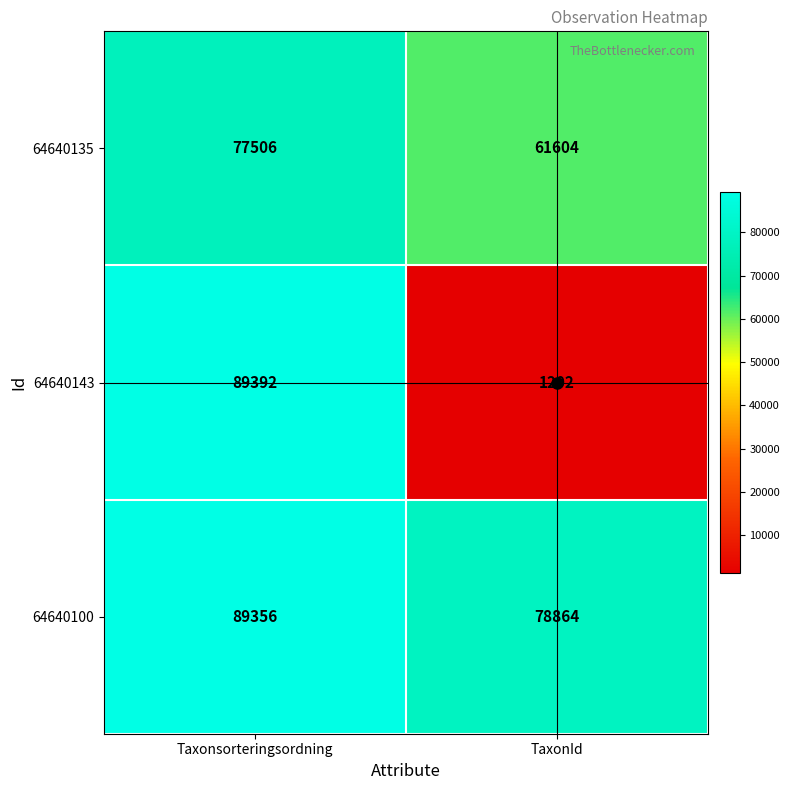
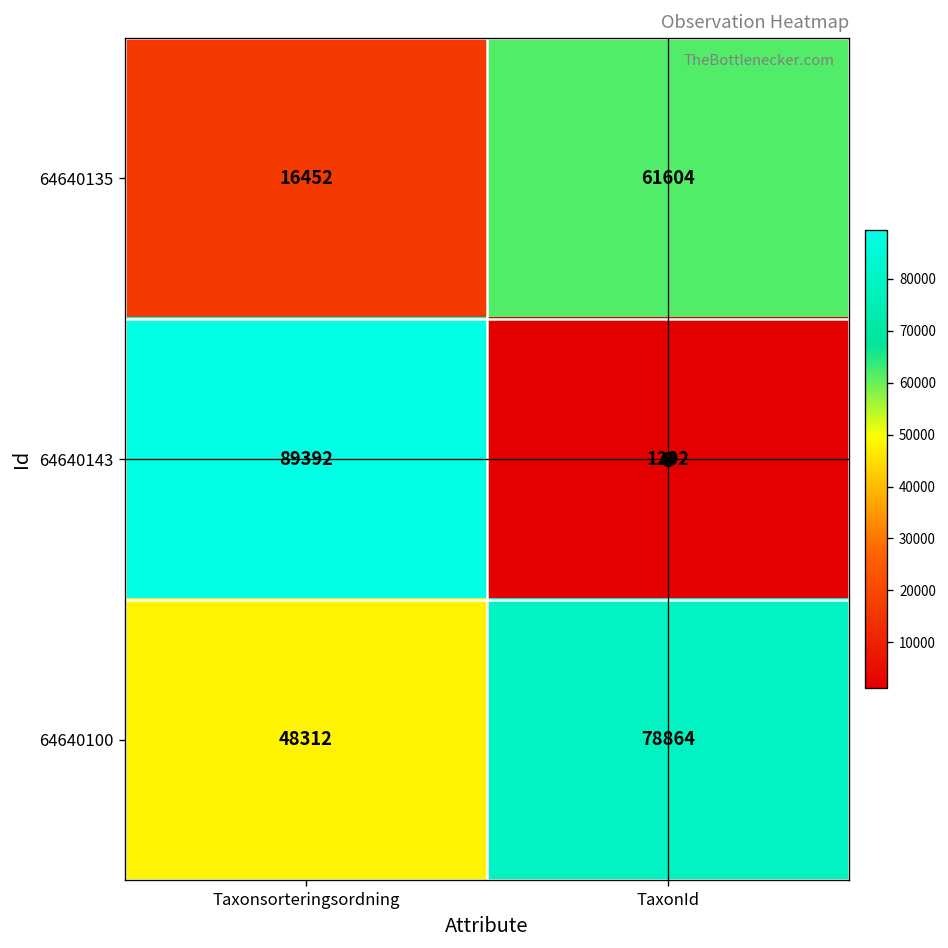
64640135, Taxonsorteringsordning: 77506 -> 16452
64640100, Taxonsorteringsordning: 89356 -> 48312
